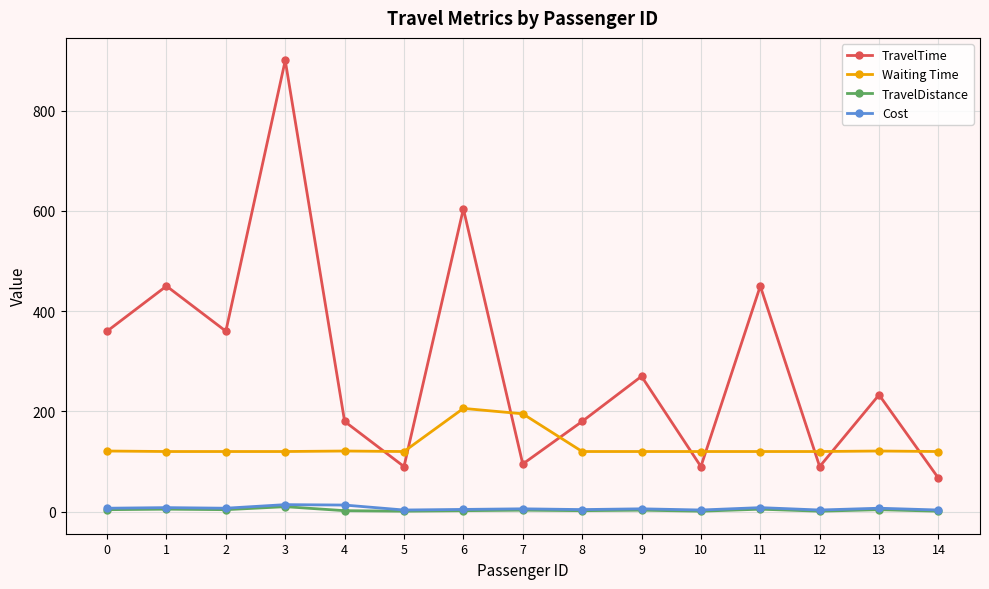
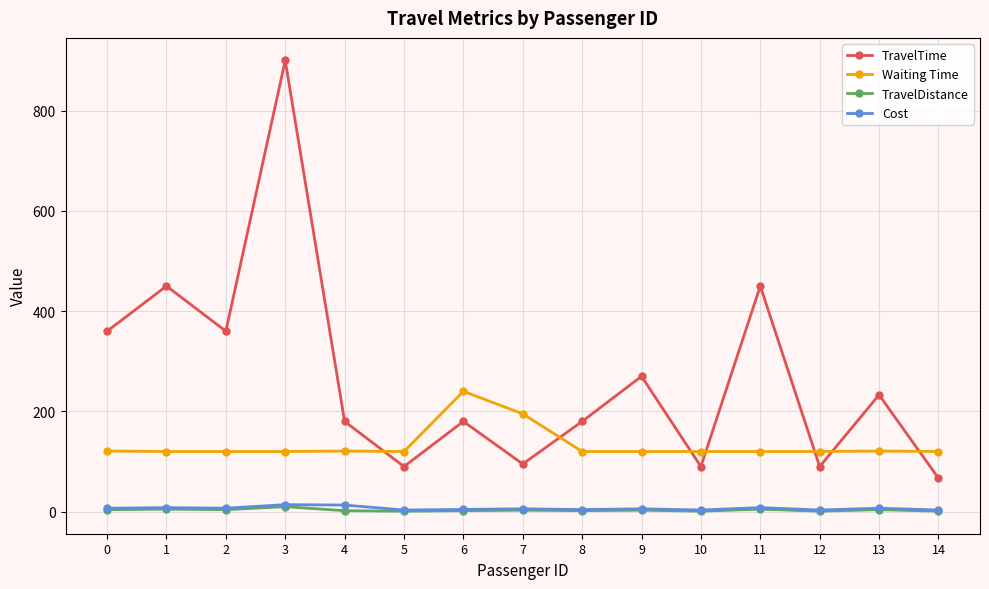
TravelTime, 6: 600 -> 180
Waiting Time, 6: 210 -> 240
